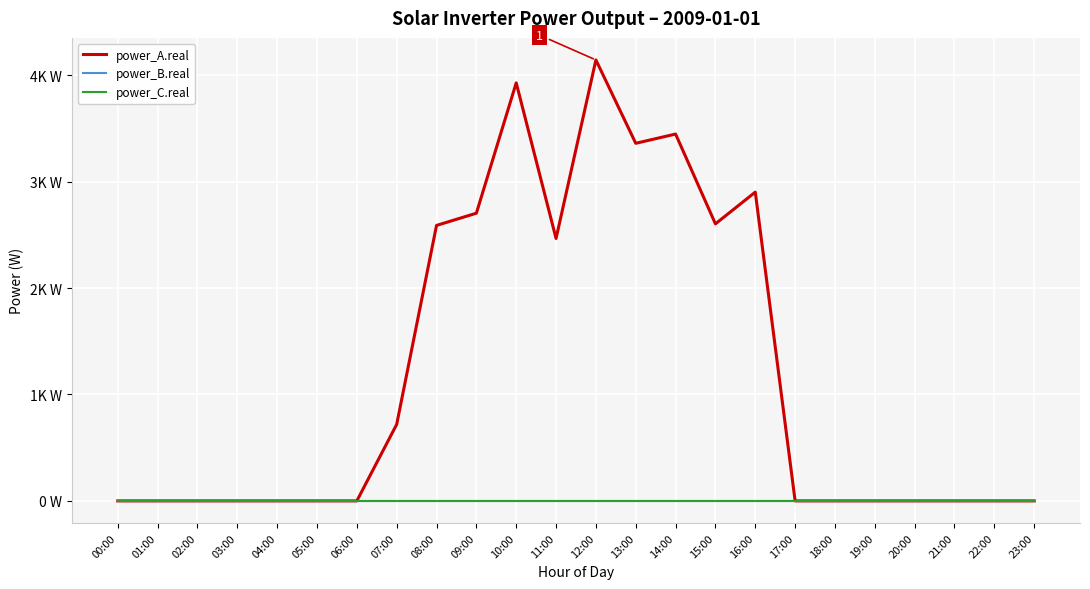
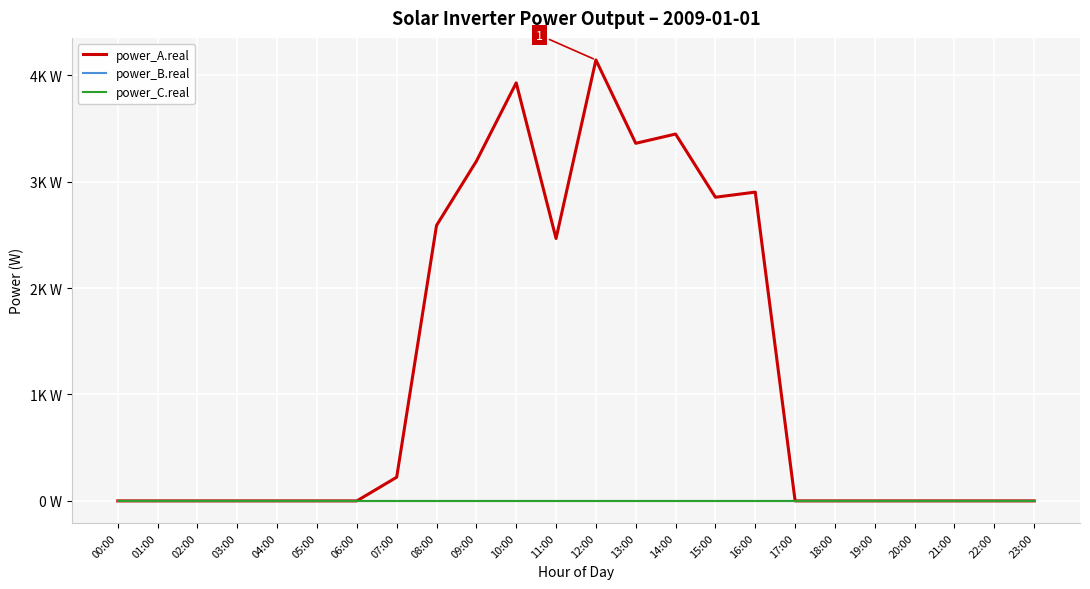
power_A.real, 07:00: 0.72K W -> 0.22K W
power_A.real, 09:00: 2.70K W -> 3.19K W
power_A.real, 15:00: 2.60K W -> 2.85K W
